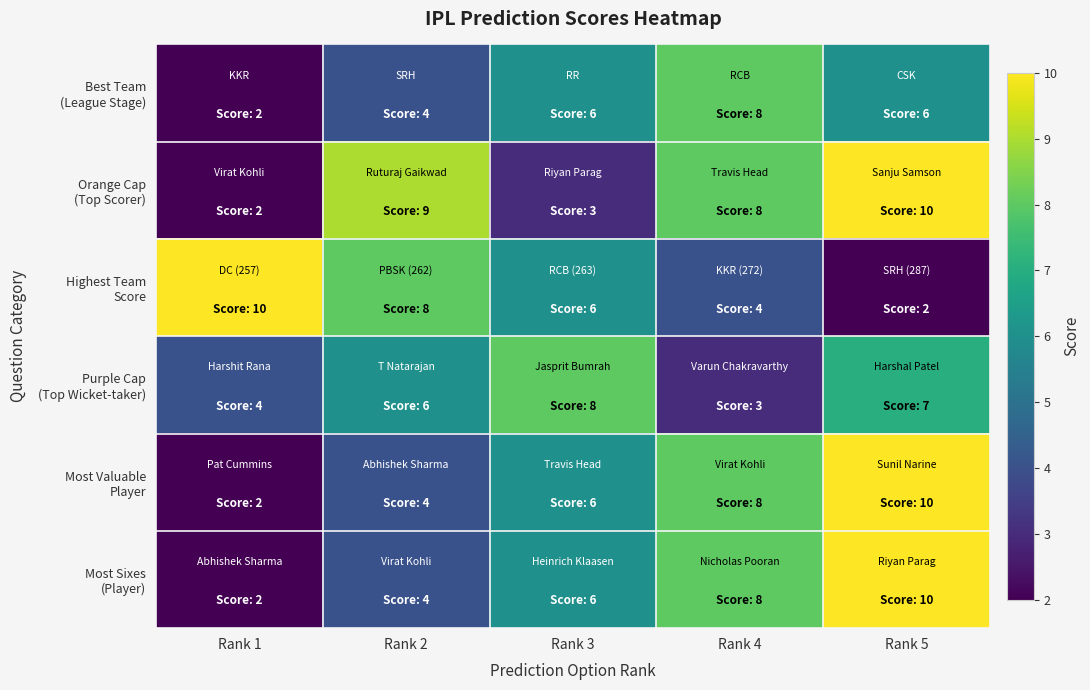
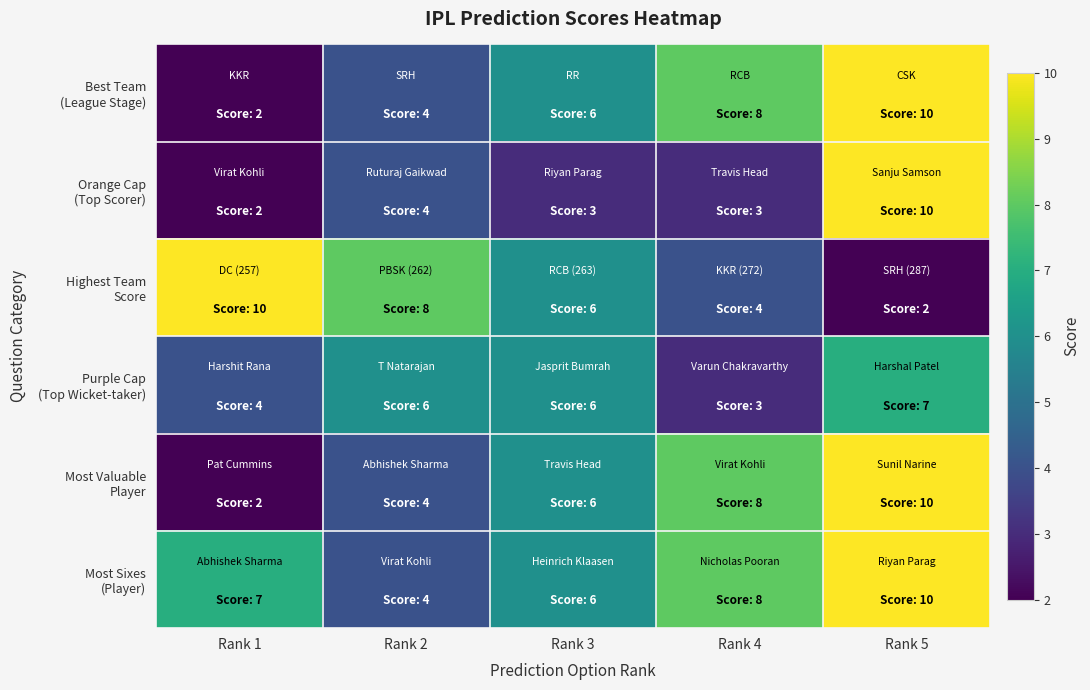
Best Team (League Stage), Rank 5: 6 -> 10
Orange Cap (Top Scorer), Rank 2: 9 -> 4
Orange Cap (Top Scorer), Rank 4: 8 -> 3
Purple Cap (Top Wicket-taker), Rank 3: 8 -> 6
Most Sixes (Player), Rank 1: 2 -> 7
